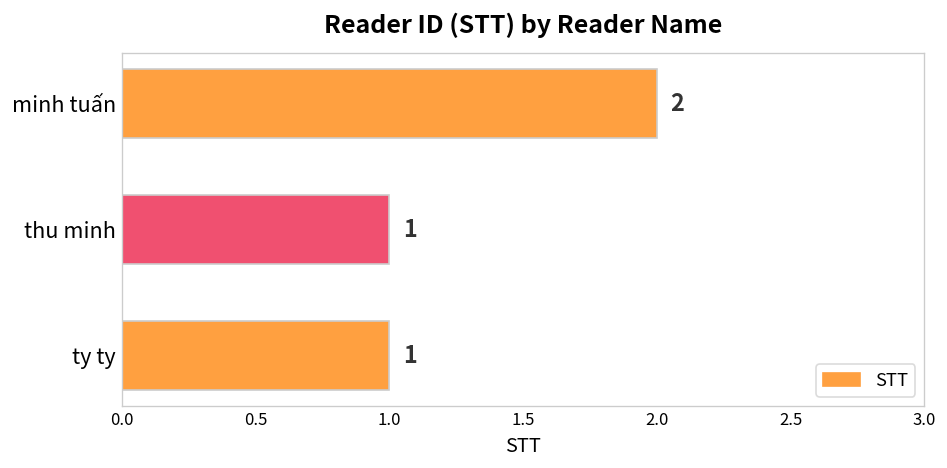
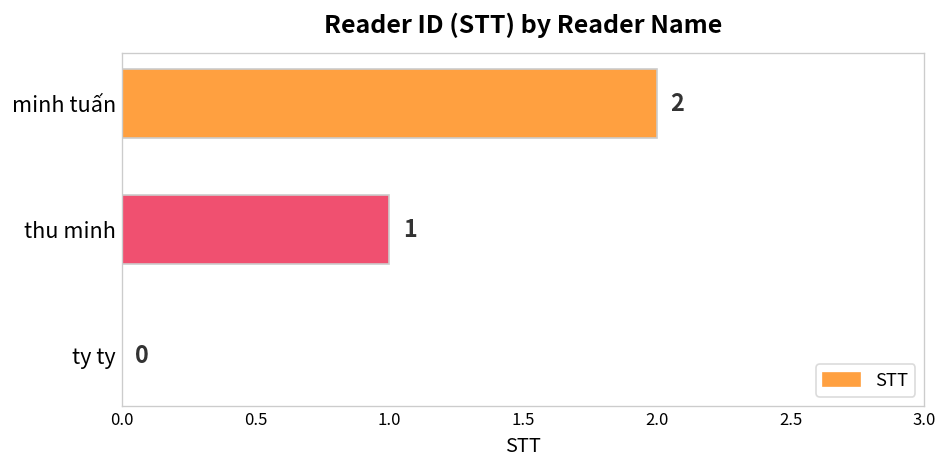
ty ty: 1 -> 0
